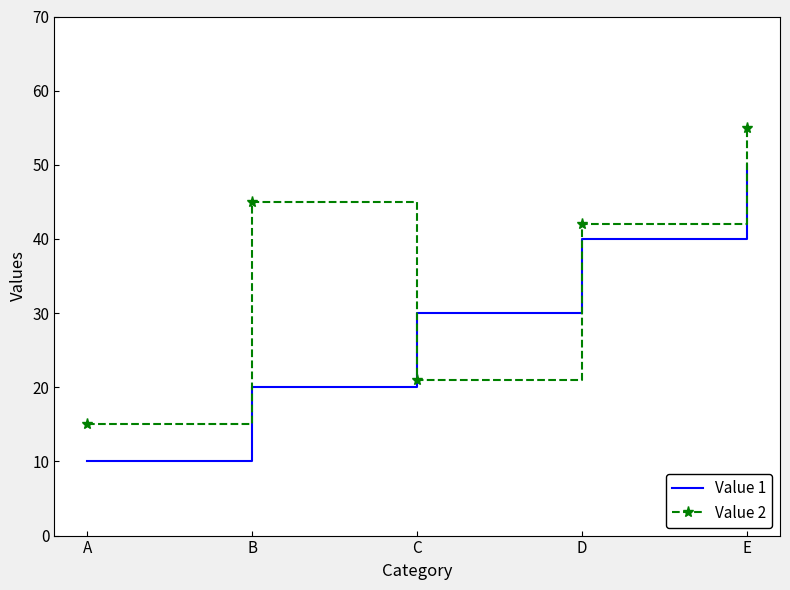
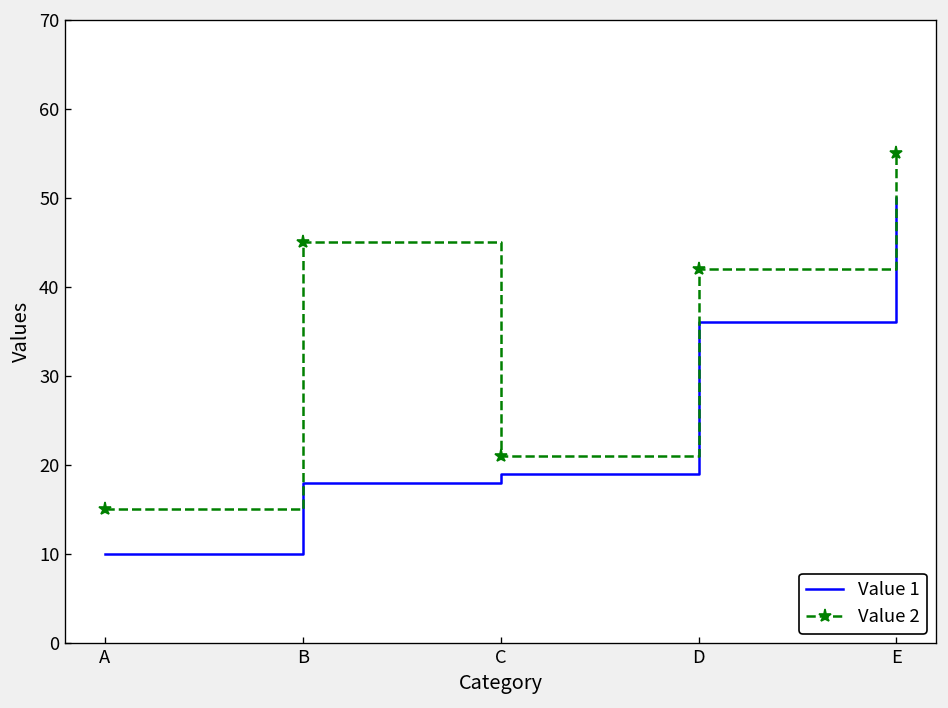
Value 1, B: 20 -> 18
Value 1, C: 30 -> 19
Value 1, D: 40 -> 36
